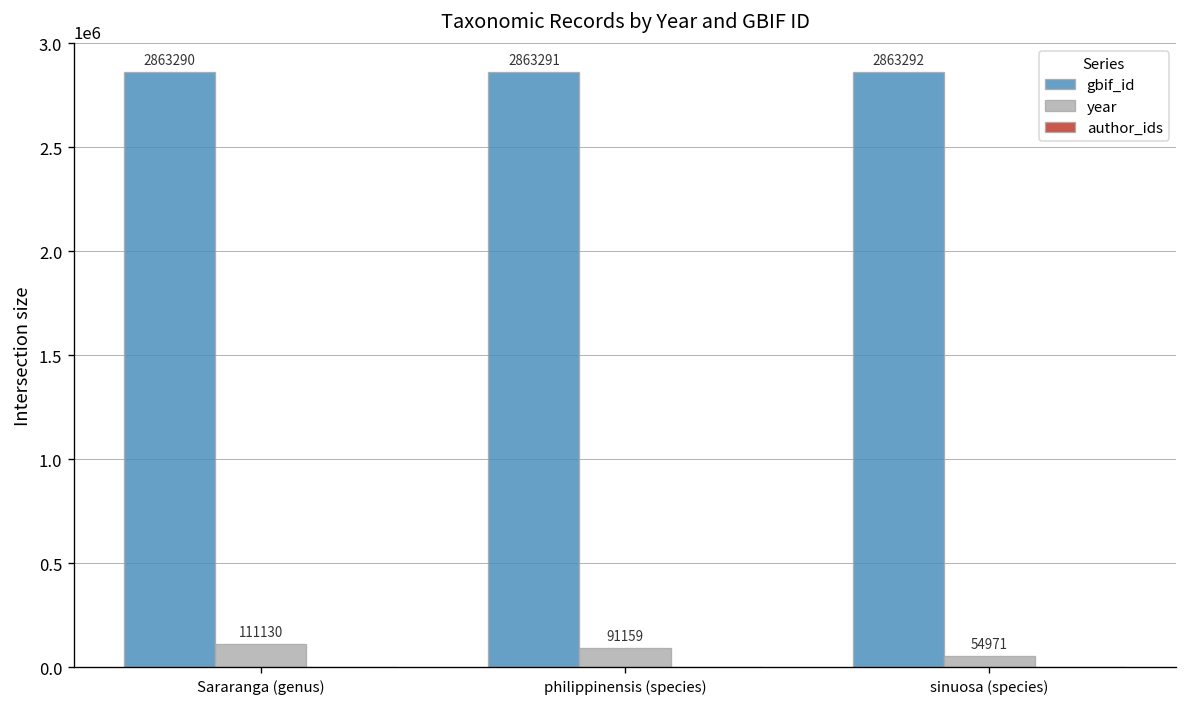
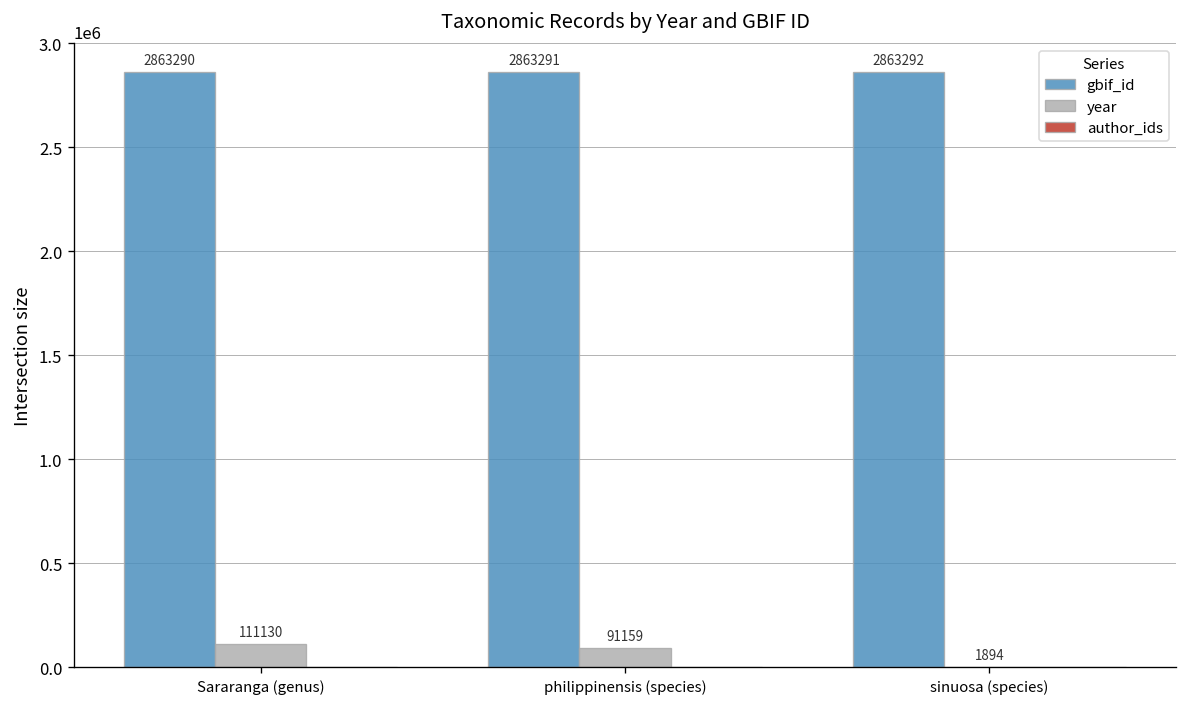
year, sinuosa (species): 54971 -> 1894
